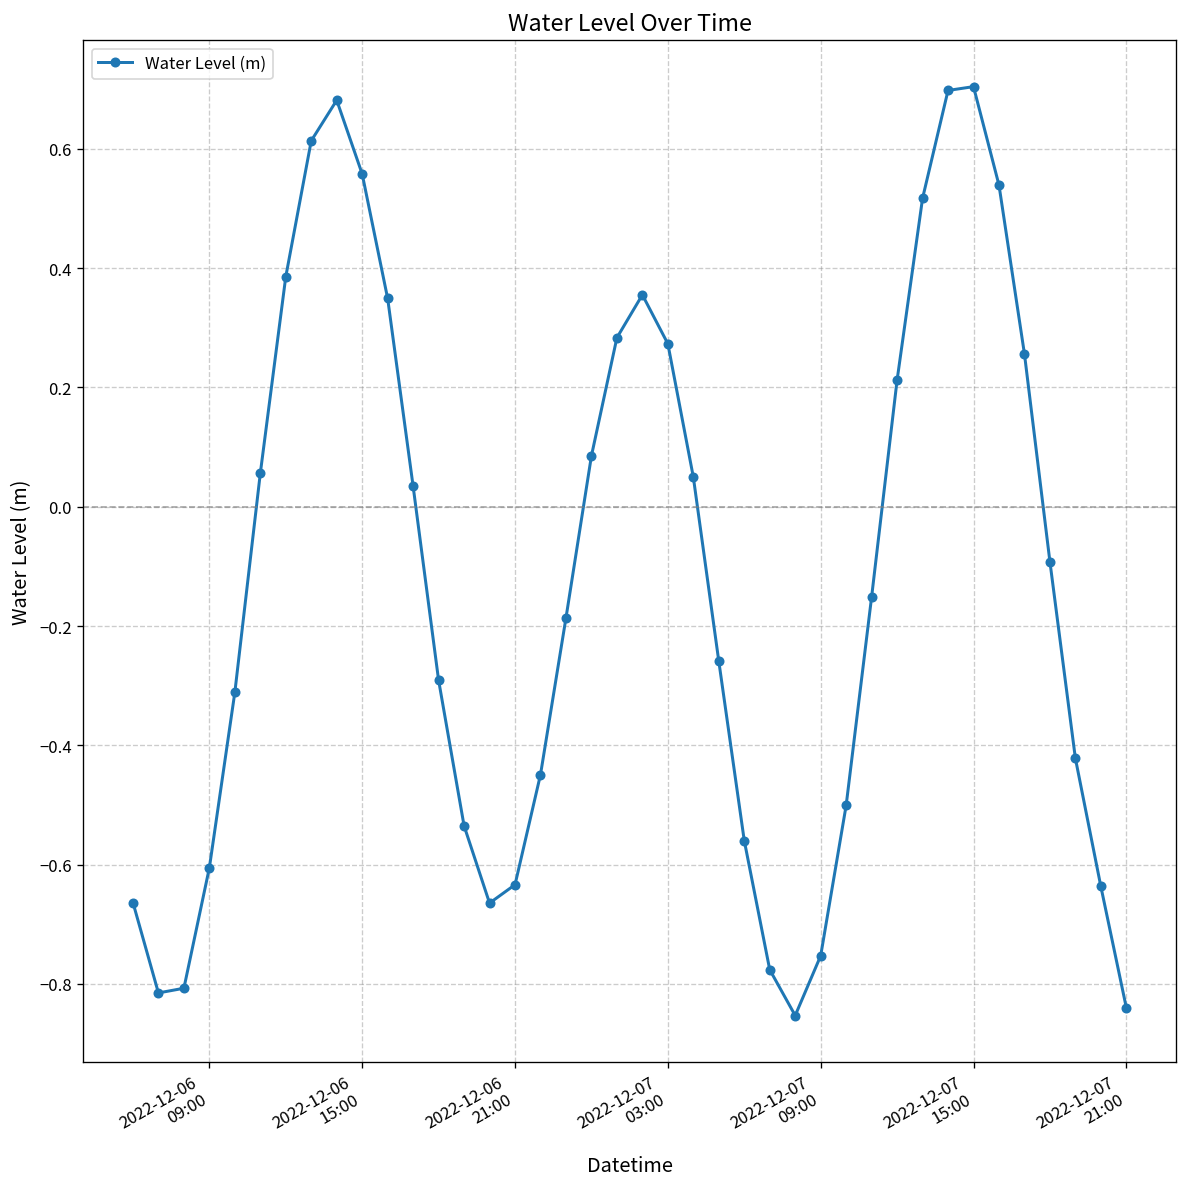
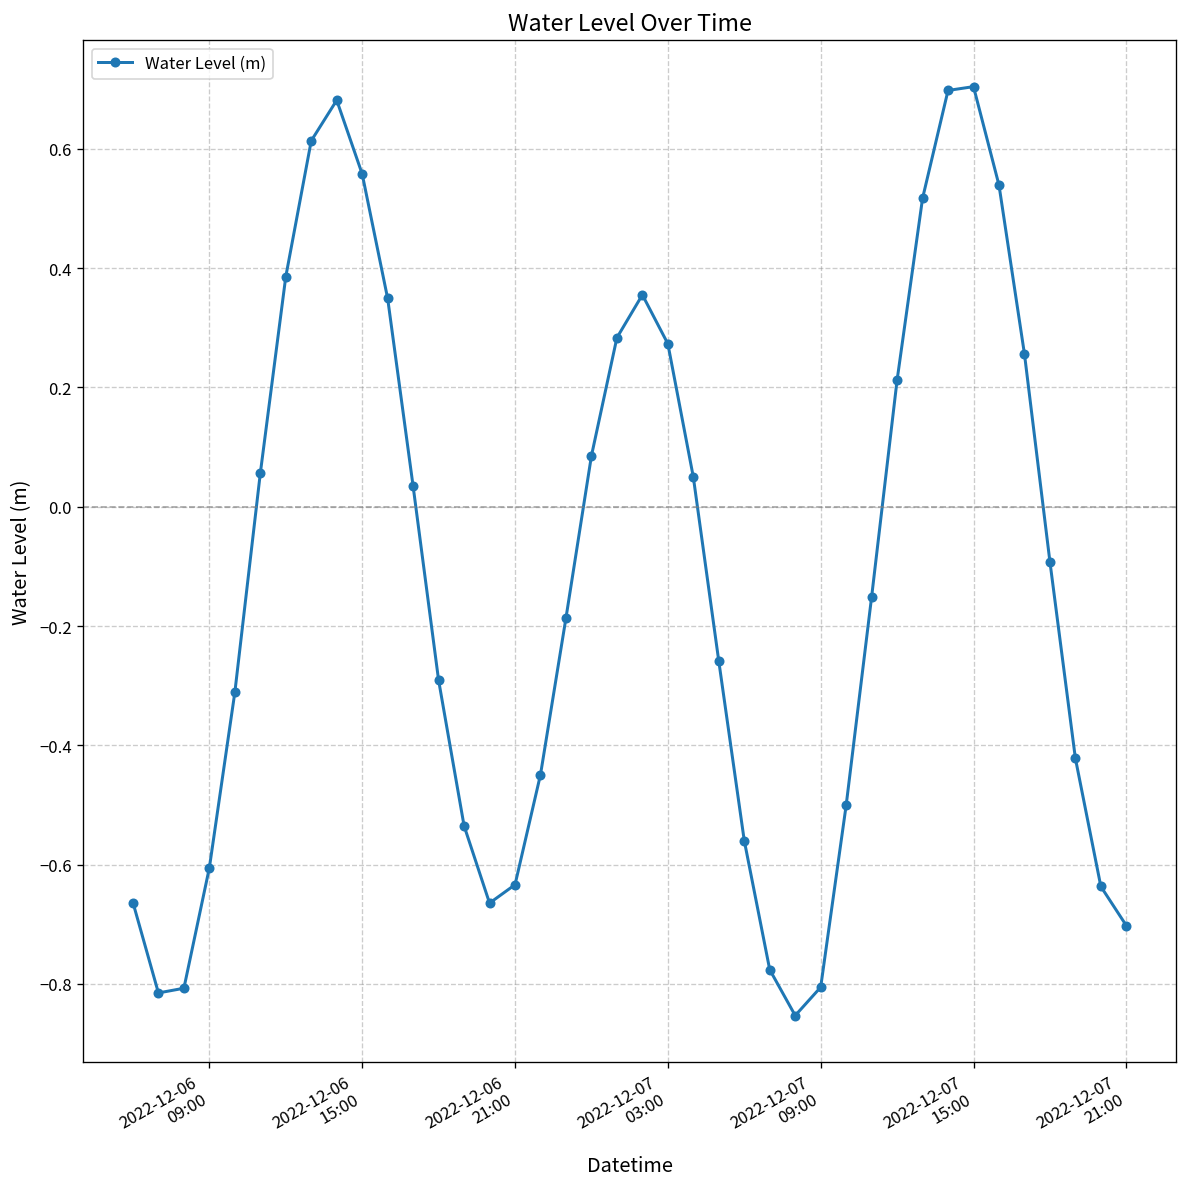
2022-12-07 09:00: -0.75 -> -0.81
2022-12-07 21:00: -0.84 -> -0.70
